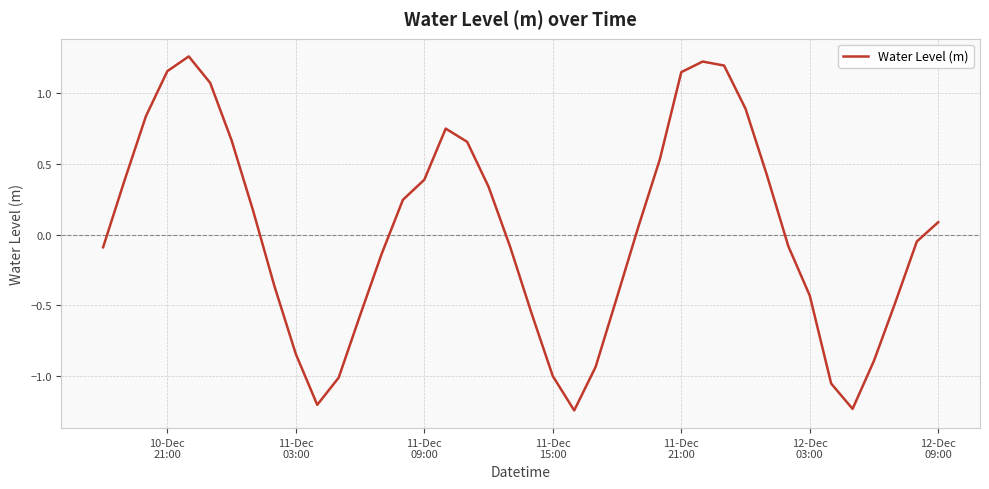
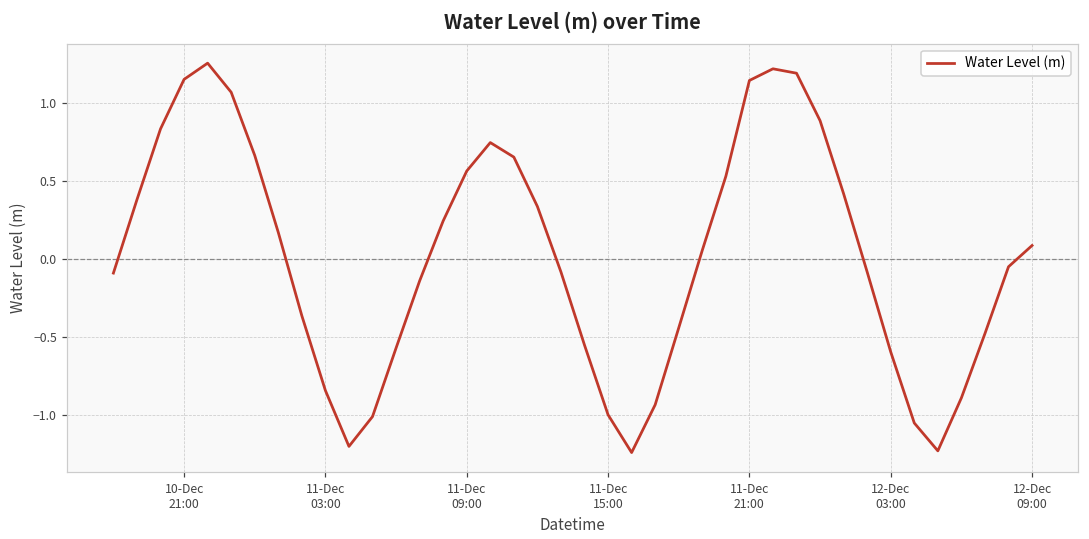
11-Dec 09:00: 0.39 -> 0.57
12-Dec 03:00: -0.43 -> -0.60
